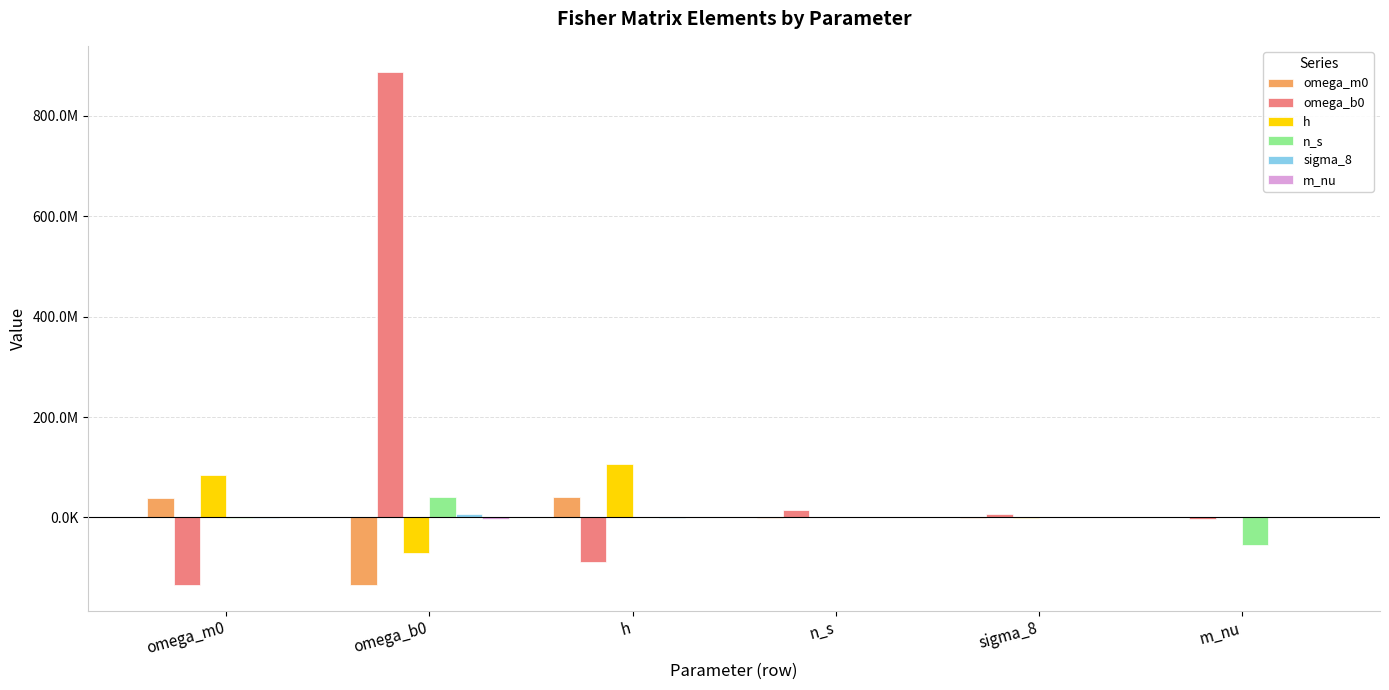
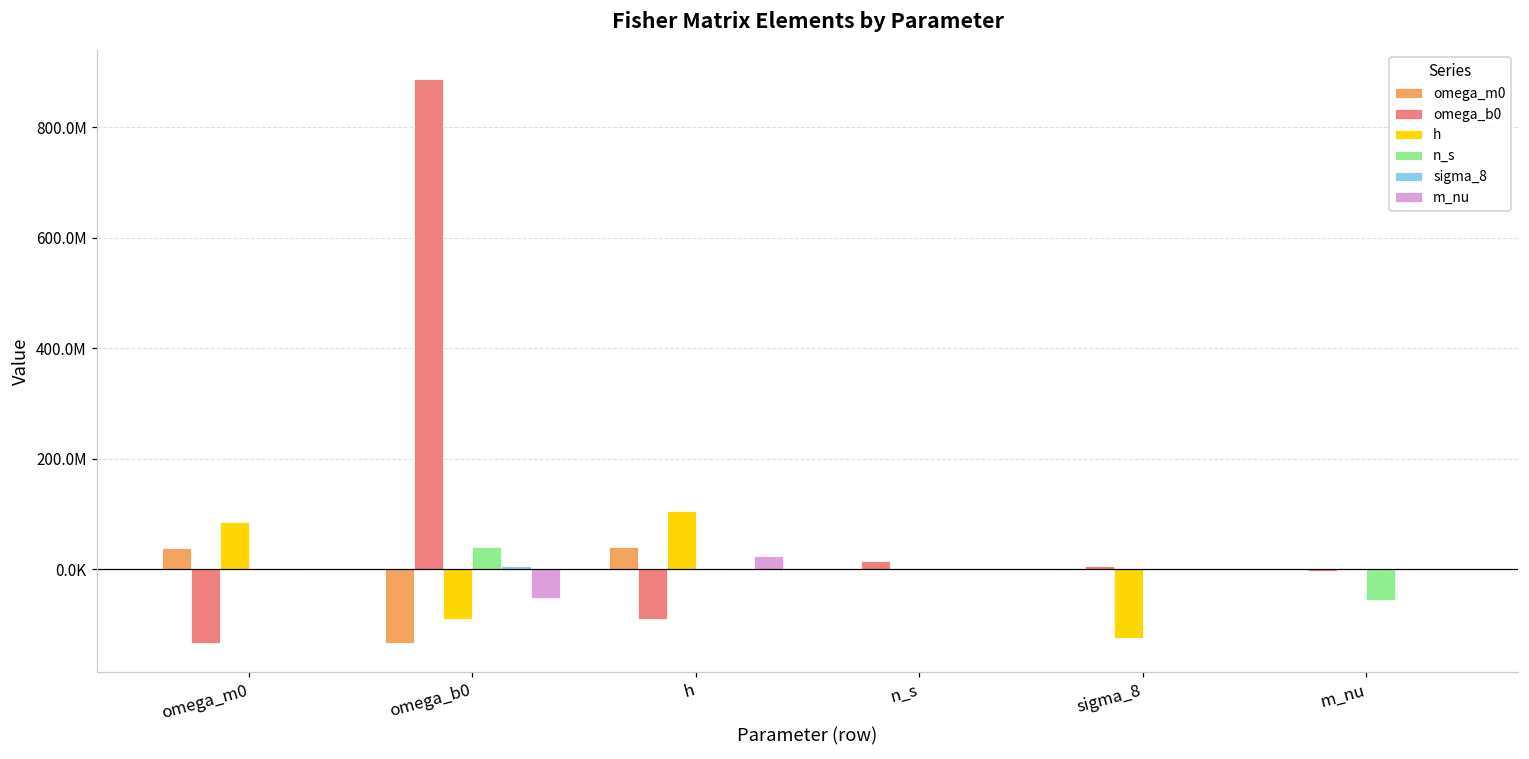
h, omega_b0: -70000000 -> -90000000
m_nu, omega_b0: 0 -> -50000000
m_nu, h: 0 -> 20000000
h, sigma_8: 0 -> -130000000
